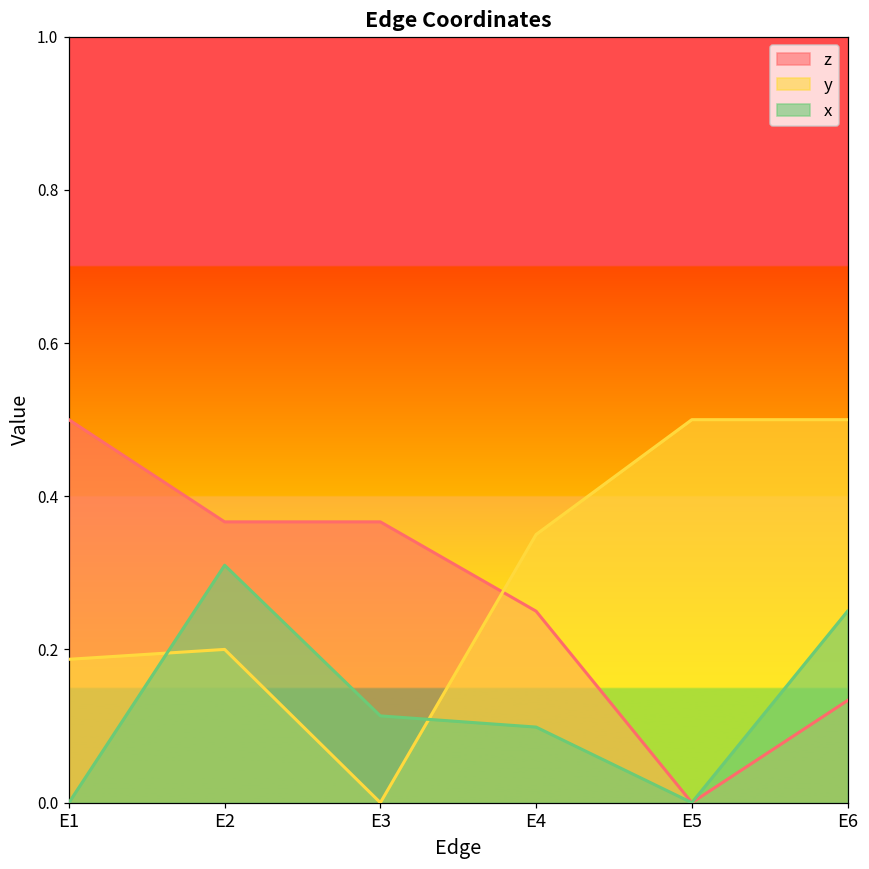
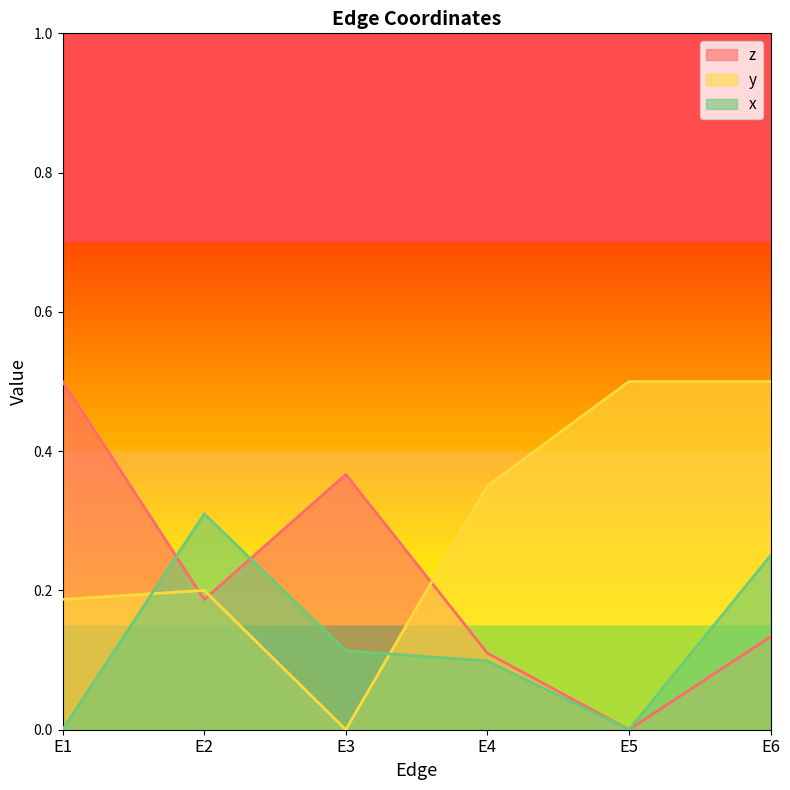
z, E2: 0.37 -> 0.19
z, E4: 0.25 -> 0.11
